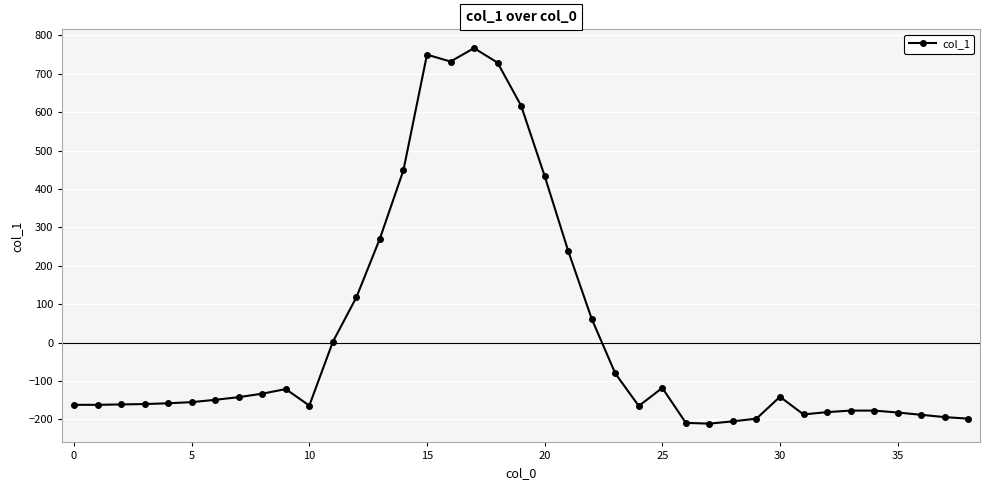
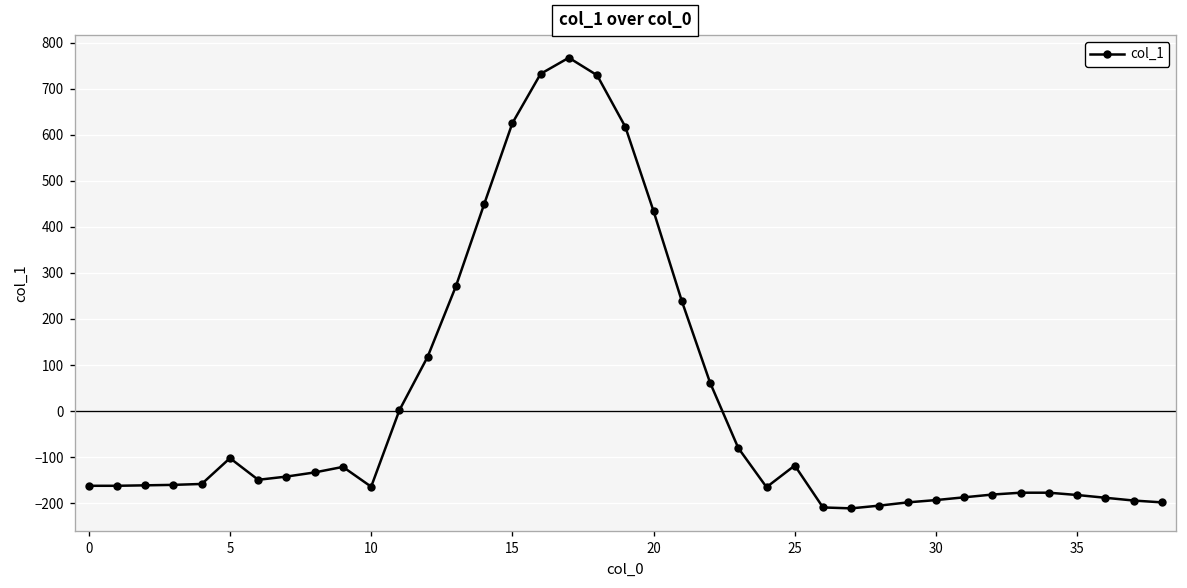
5: -160 -> -100
15: 750 -> 630
30: -140 -> -190
